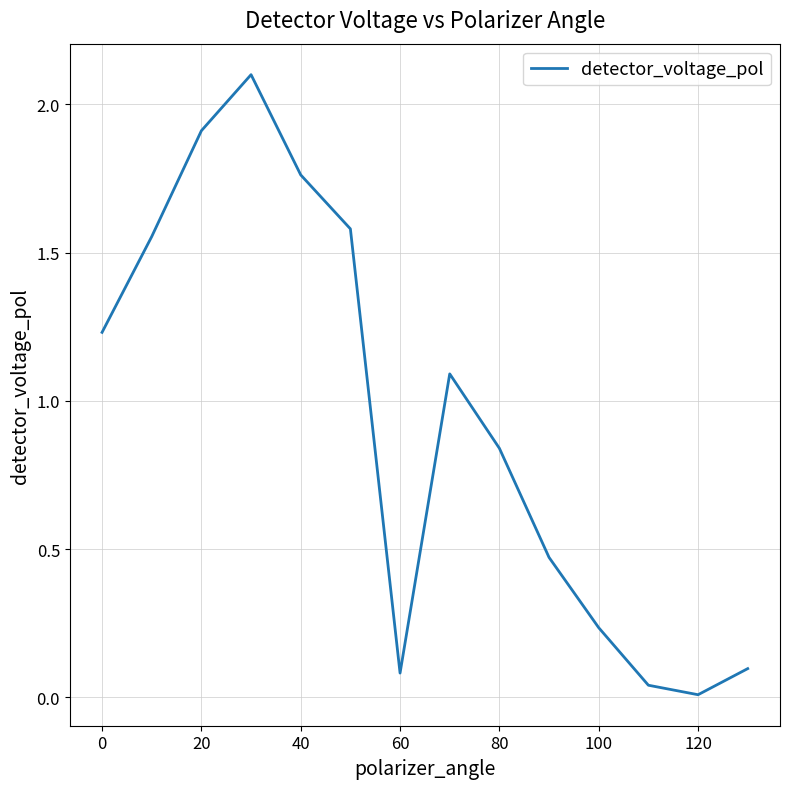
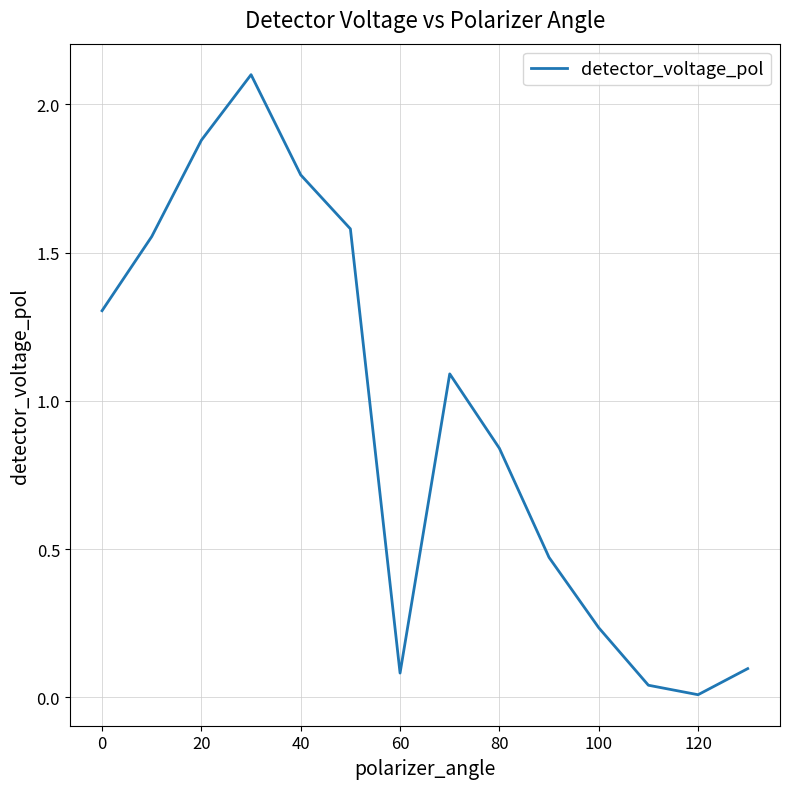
0: 1.23 -> 1.30
20: 1.91 -> 1.88
